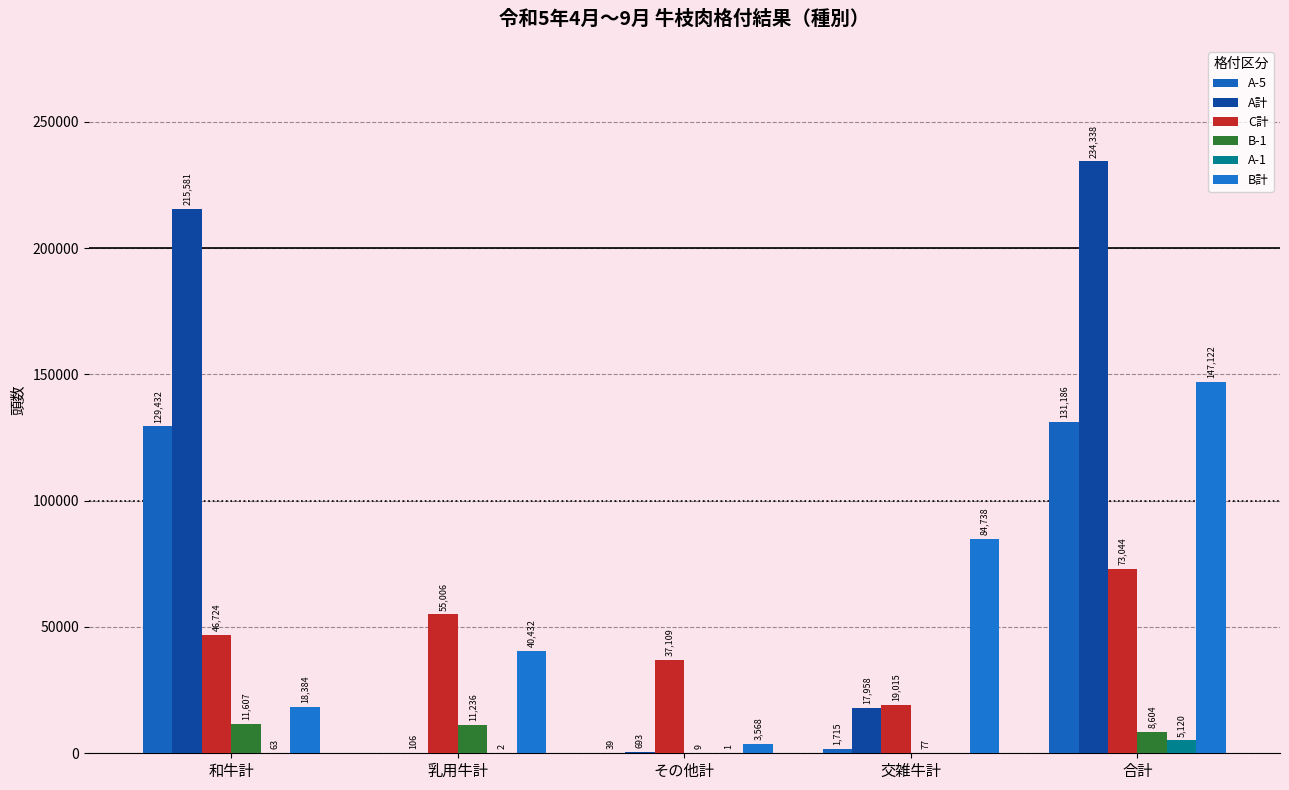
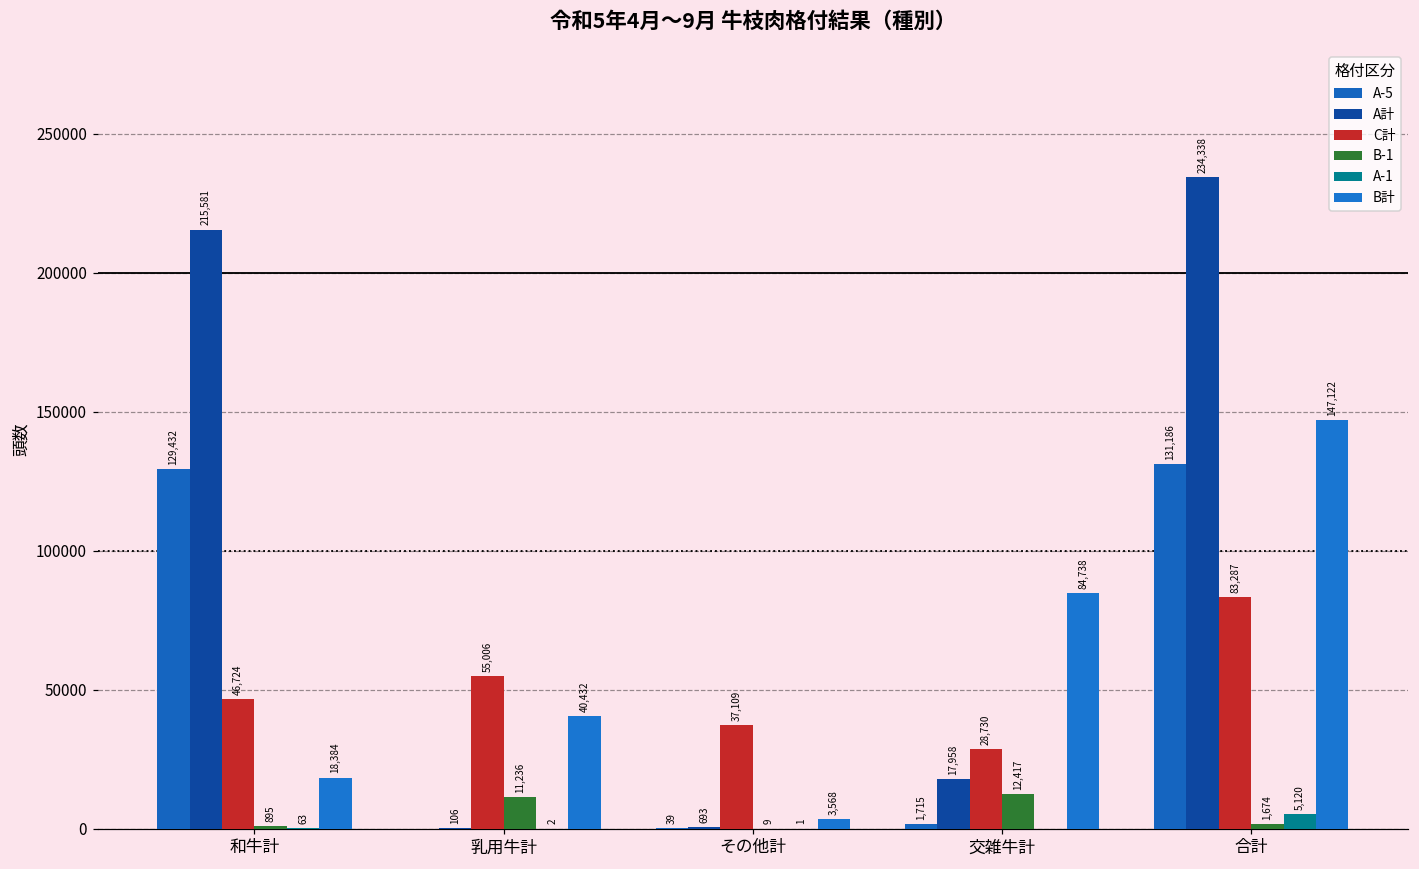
B-1, 和牛計: 11,607 -> 895
C計, 交雑牛計: 19,015 -> 28,730
B-1, 交雑牛計: 77 -> 12,417
C計, 合計: 73,044 -> 83,287
B-1, 合計: 8,604 -> 1,674
